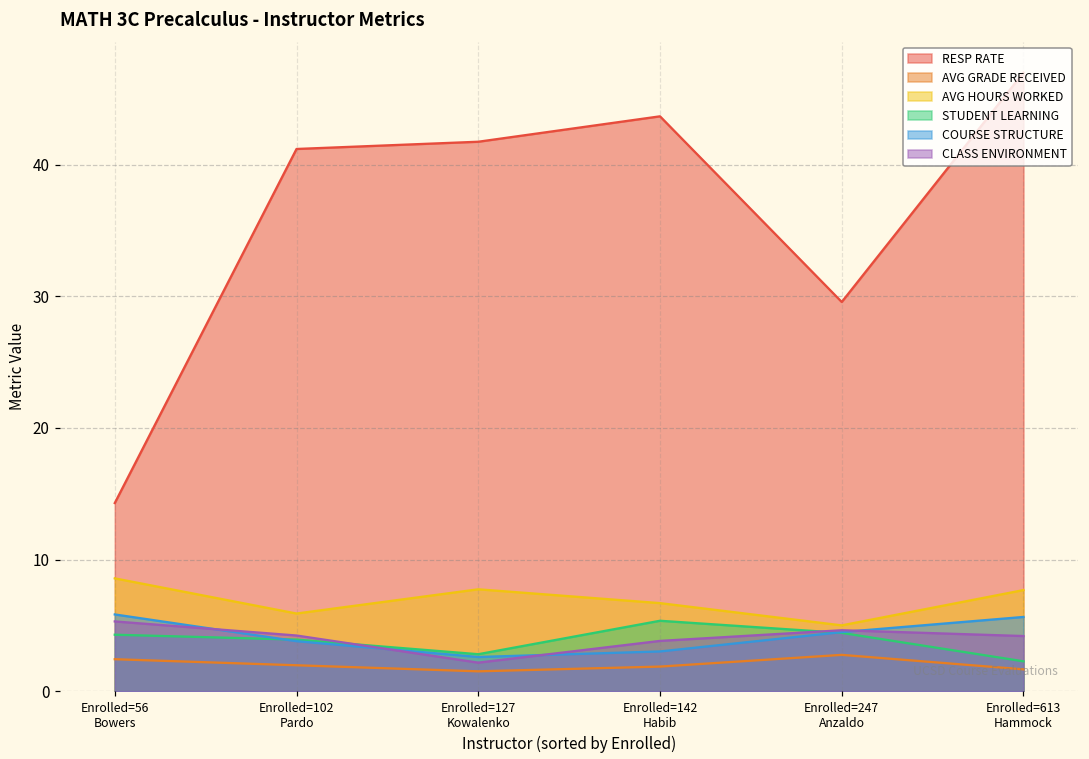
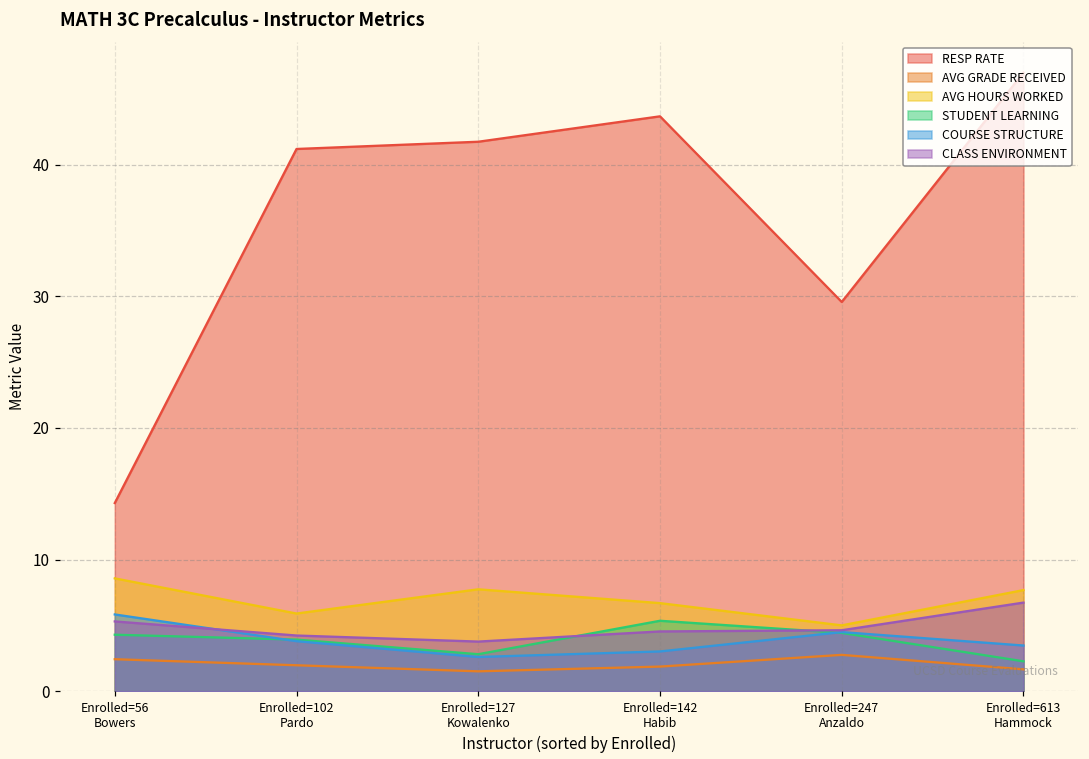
CLASS ENVIRONMENT, Enrolled=127 Kowalenko: 2.2 -> 3.8
CLASS ENVIRONMENT, Enrolled=142 Habib: 3.8 -> 4.5
COURSE STRUCTURE, Enrolled=613 Hammock: 5.6 -> 3.5
CLASS ENVIRONMENT, Enrolled=613 Hammock: 4.2 -> 6.7
